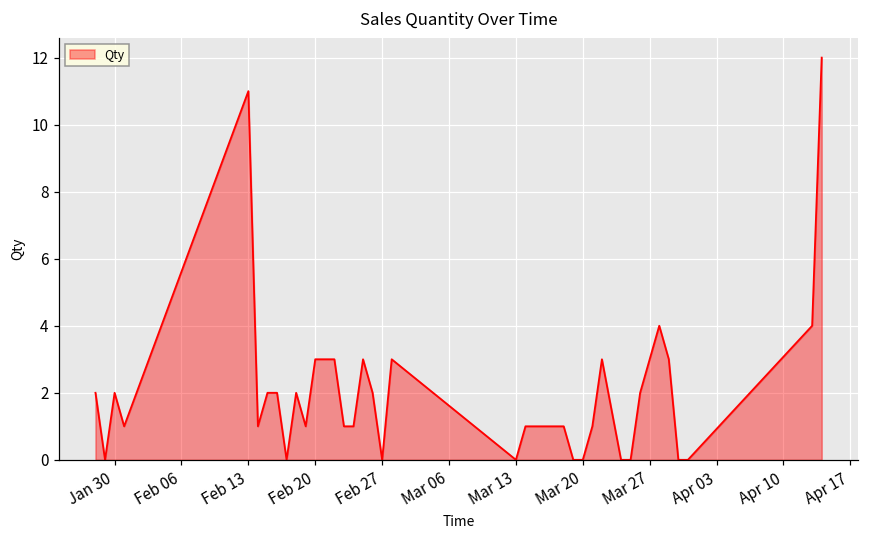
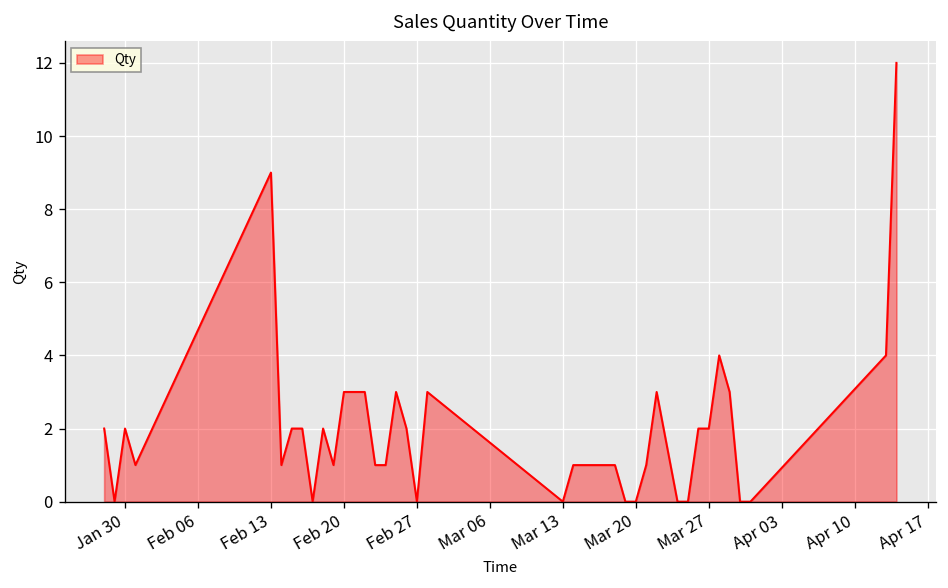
Feb 13: 11 -> 9
Mar 27: 3 -> 2
